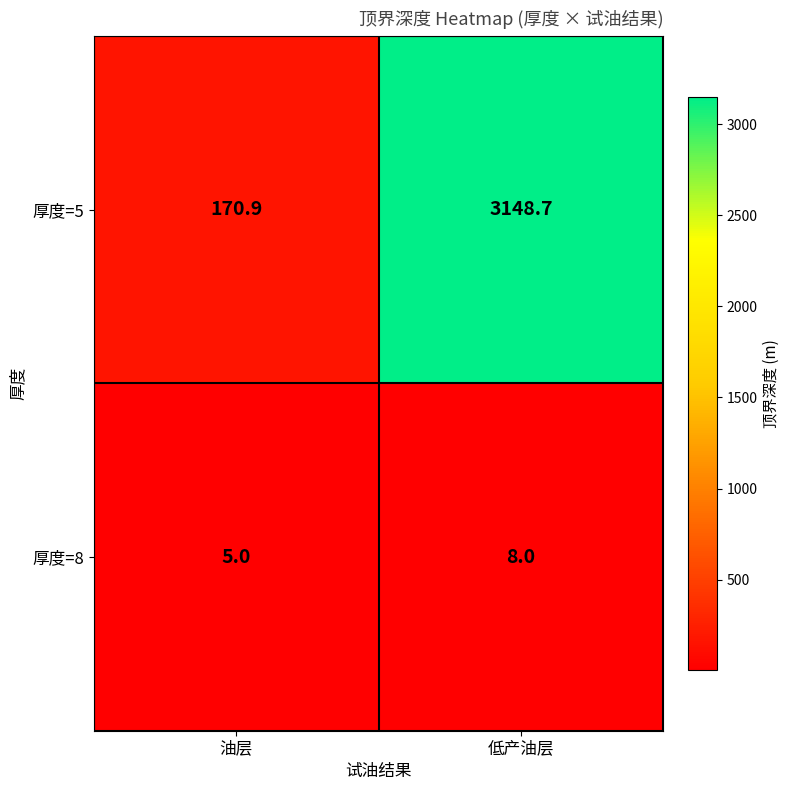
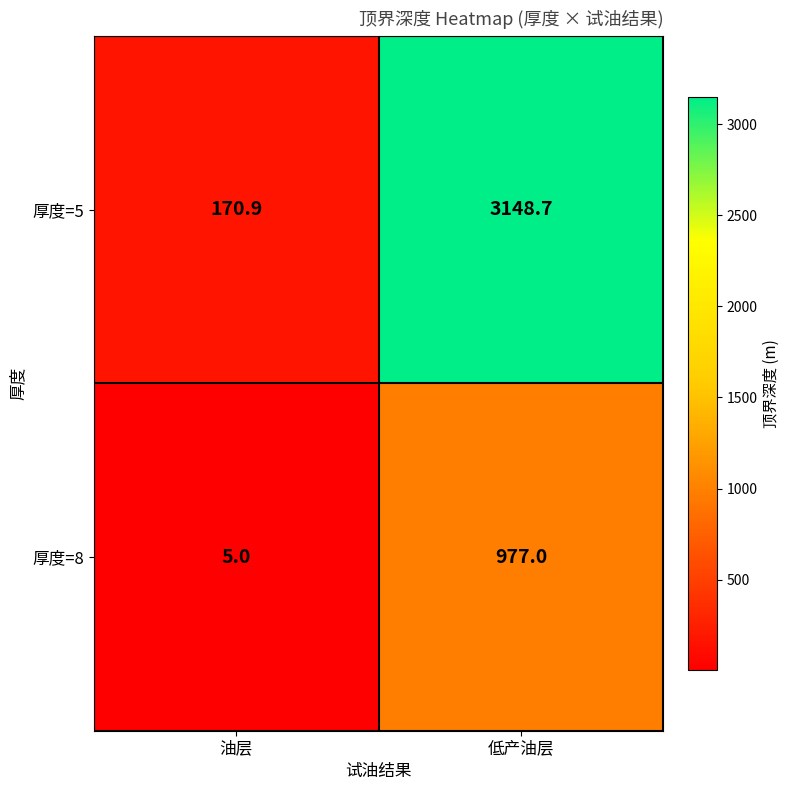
厚度=8, 低产油层: 8.0 -> 977.0
